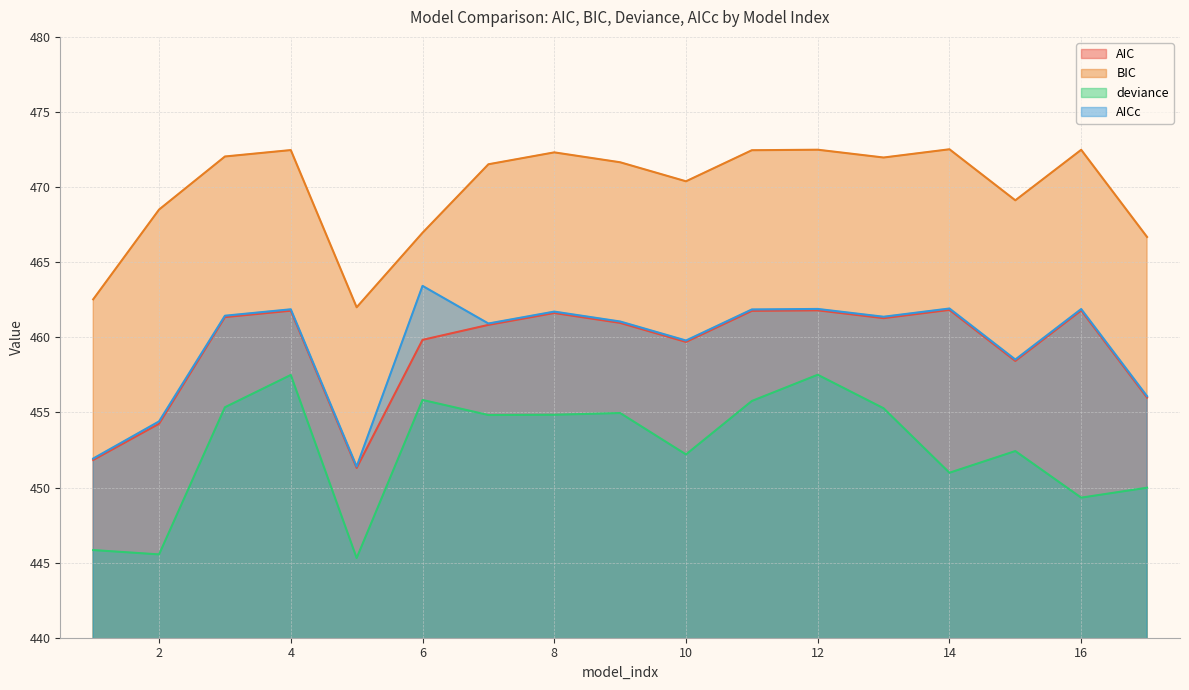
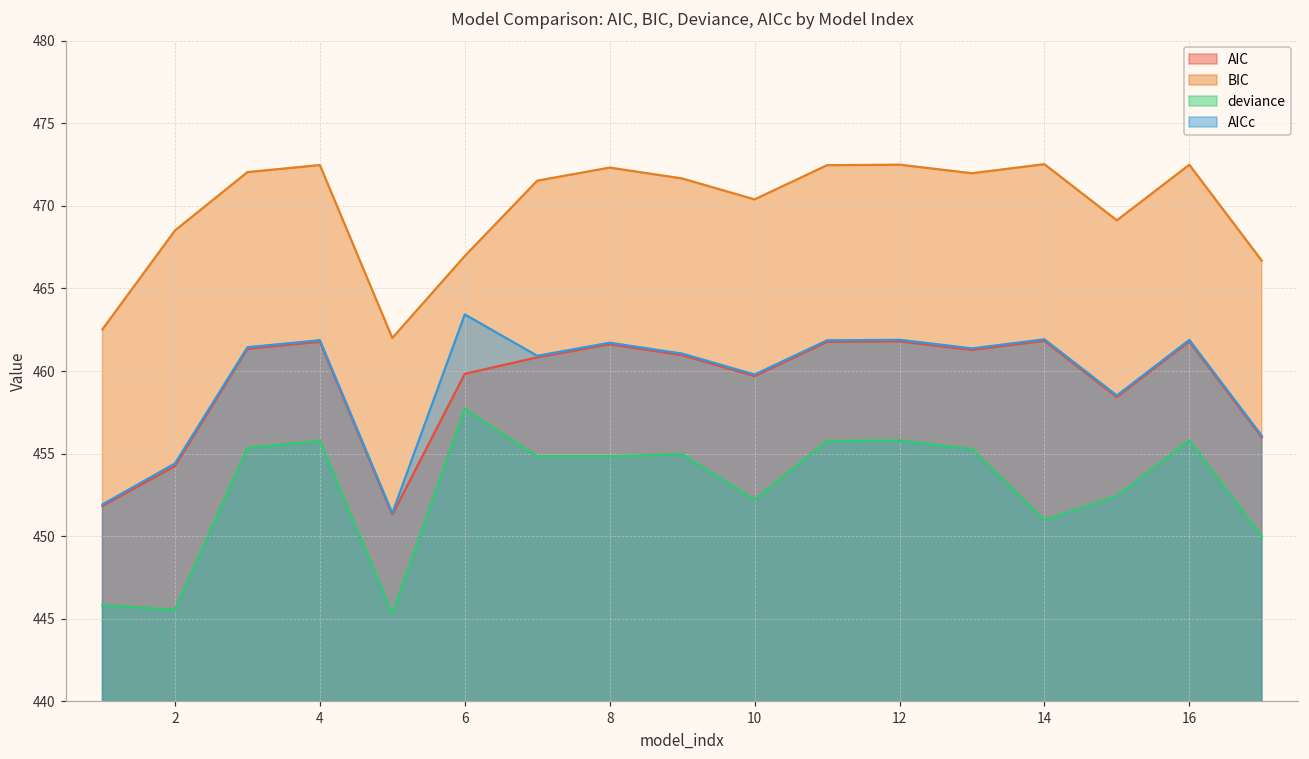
deviance, 4: 457.5 -> 455.8
deviance, 6: 455.8 -> 457.7
deviance, 12: 457.5 -> 455.8
deviance, 16: 449.3 -> 455.8
